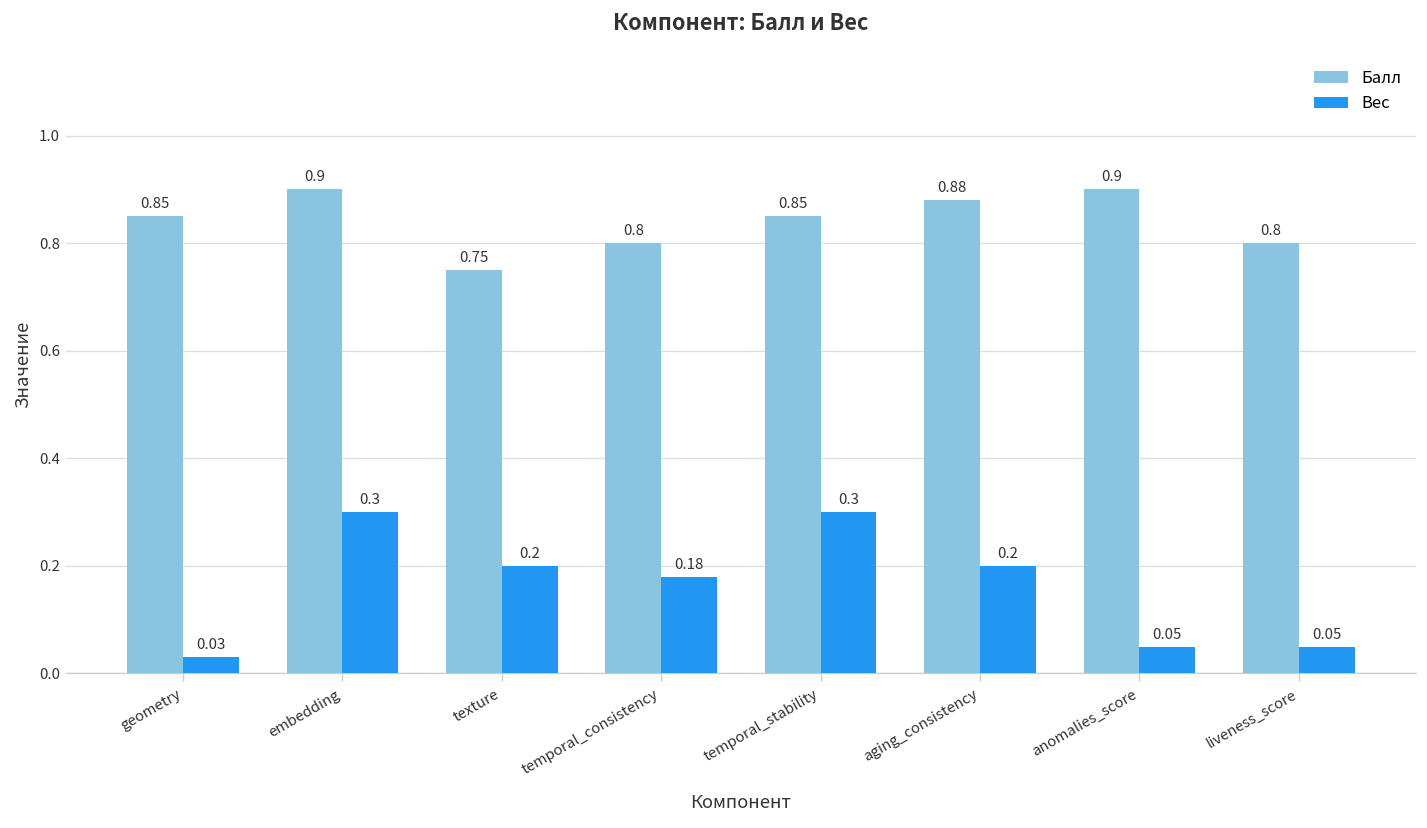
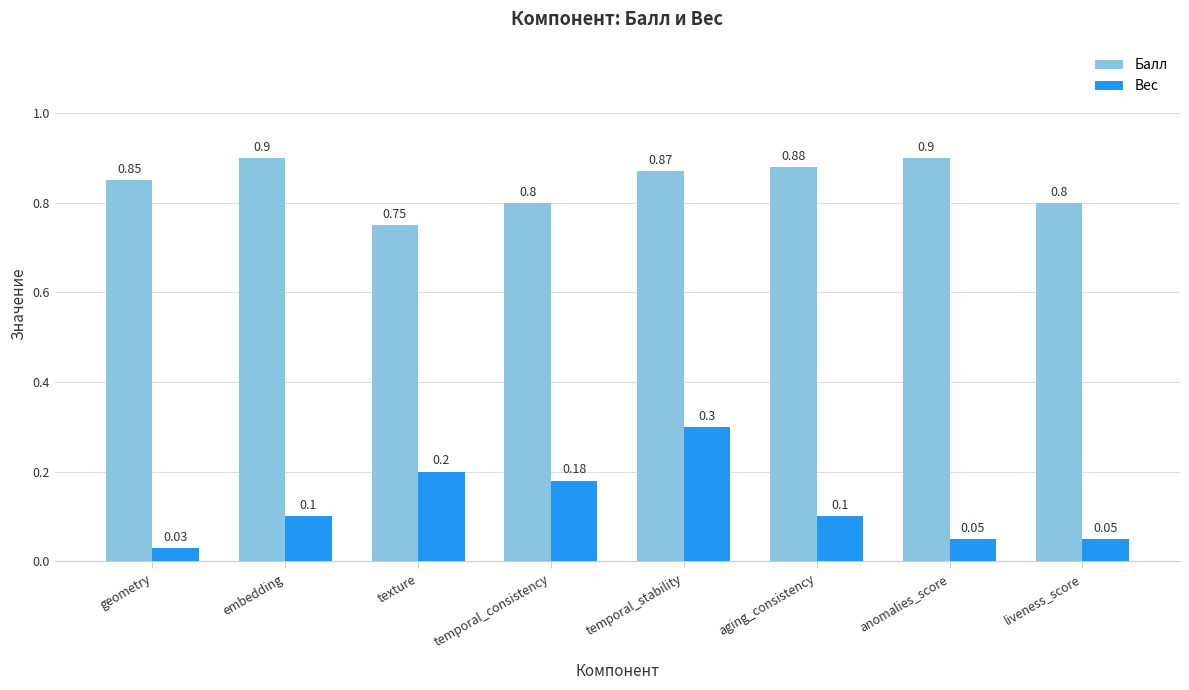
Вес, embedding: 0.3 -> 0.1
Балл, temporal_stability: 0.85 -> 0.87
Вес, aging_consistency: 0.2 -> 0.1
